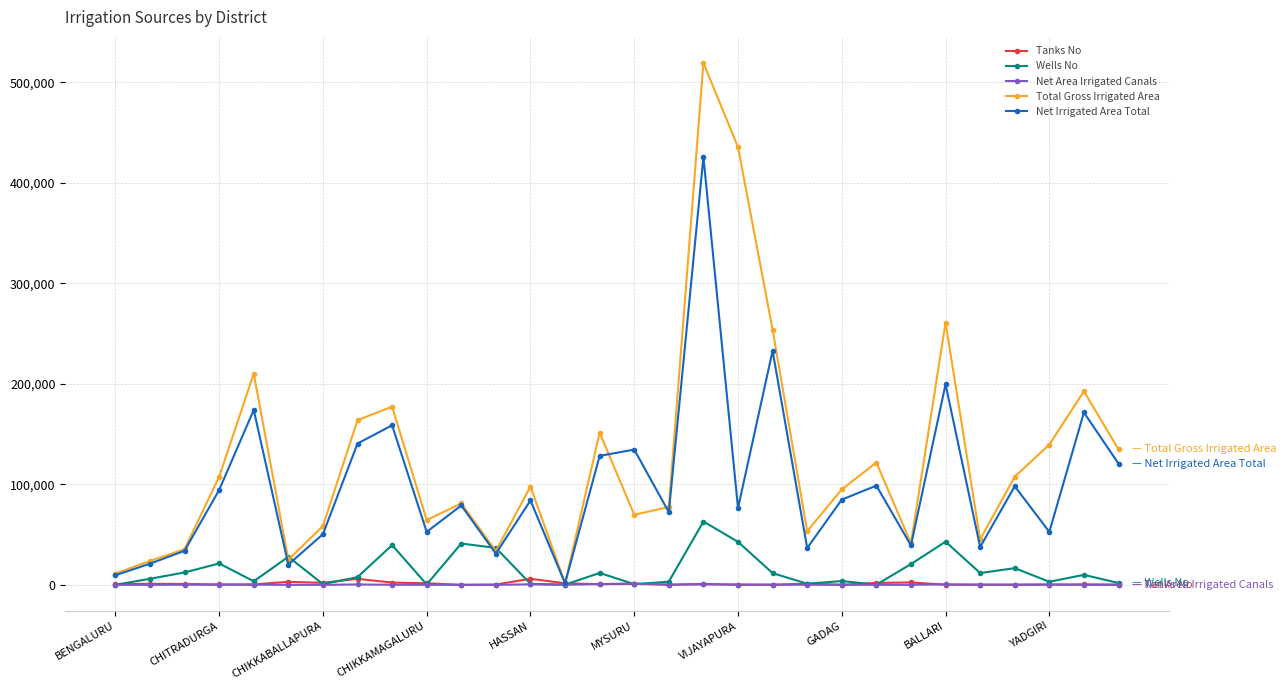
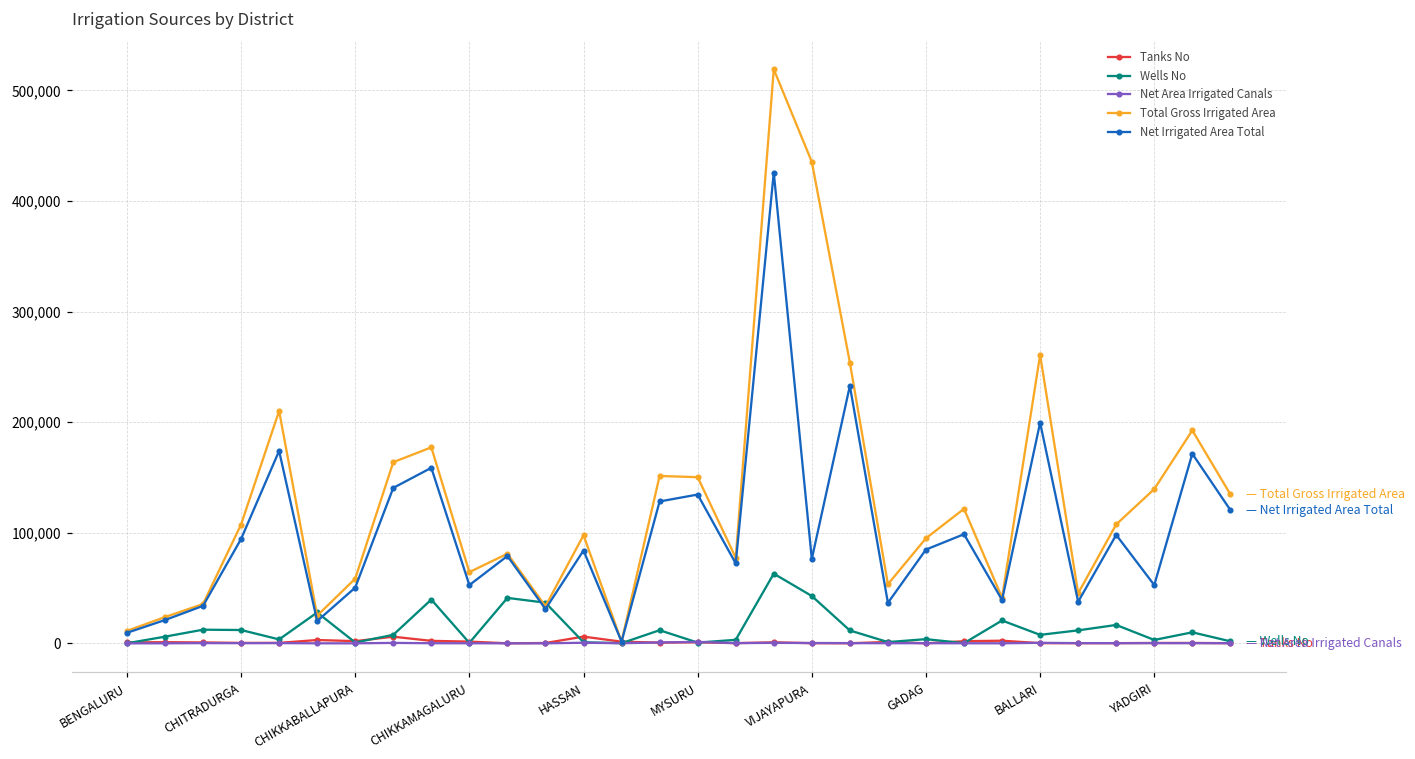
Wells No, CHITRADURGA: 21,000 -> 12,000
Total Gross Irrigated Area, MYSURU: 70,000 -> 150,000
Wells No, BALLARI: 43,000 -> 8,000
